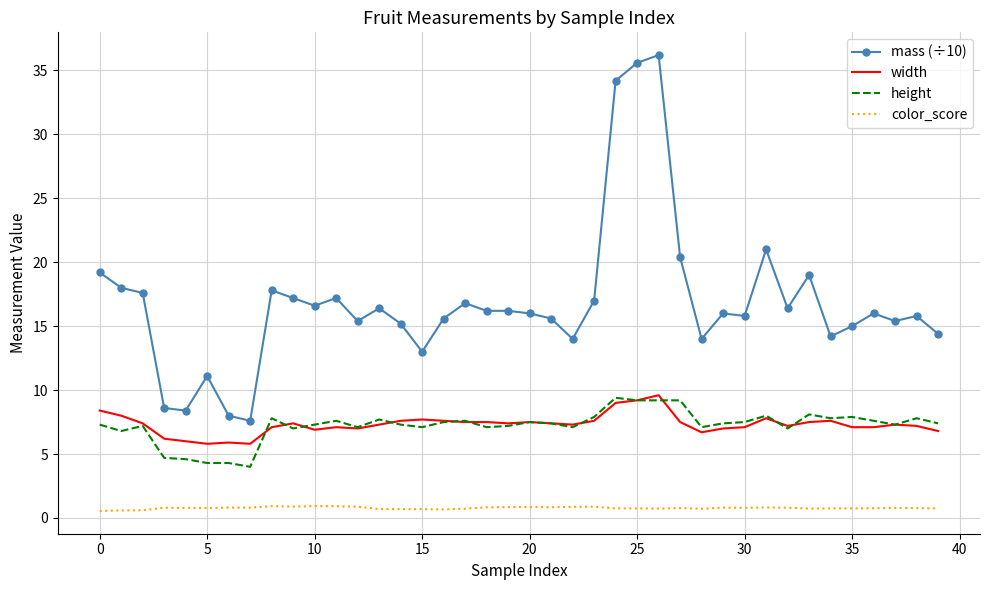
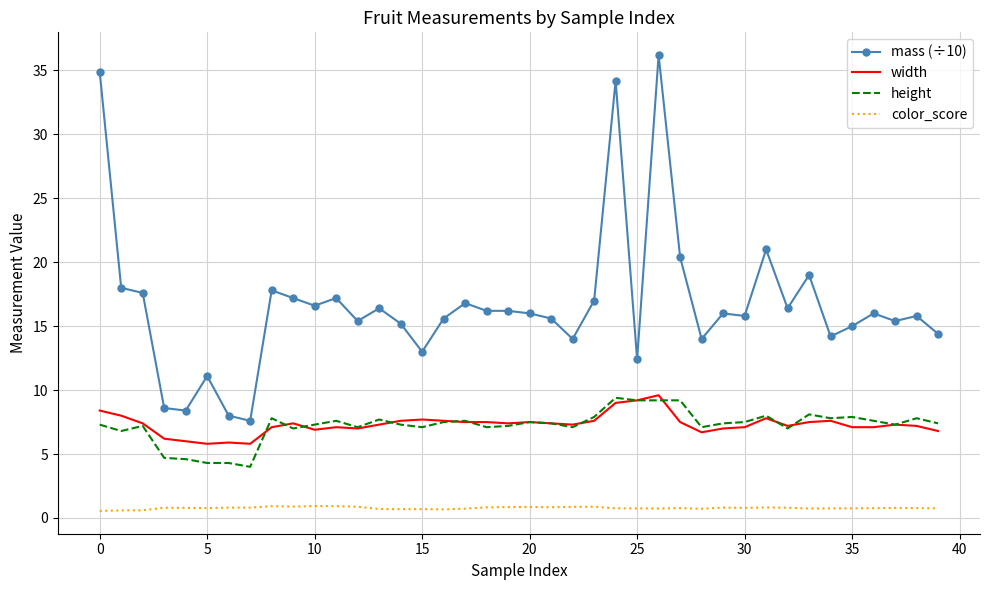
mass (÷10), 0: 19.2 -> 34.9
mass (÷10), 25: 35.6 -> 12.4
